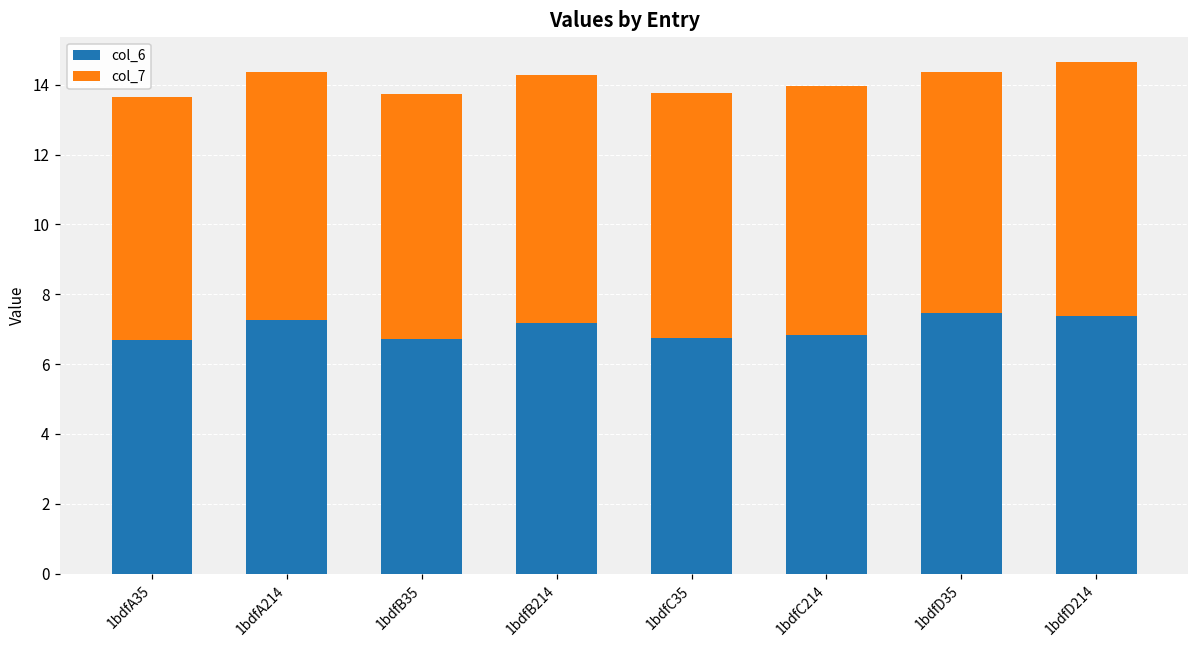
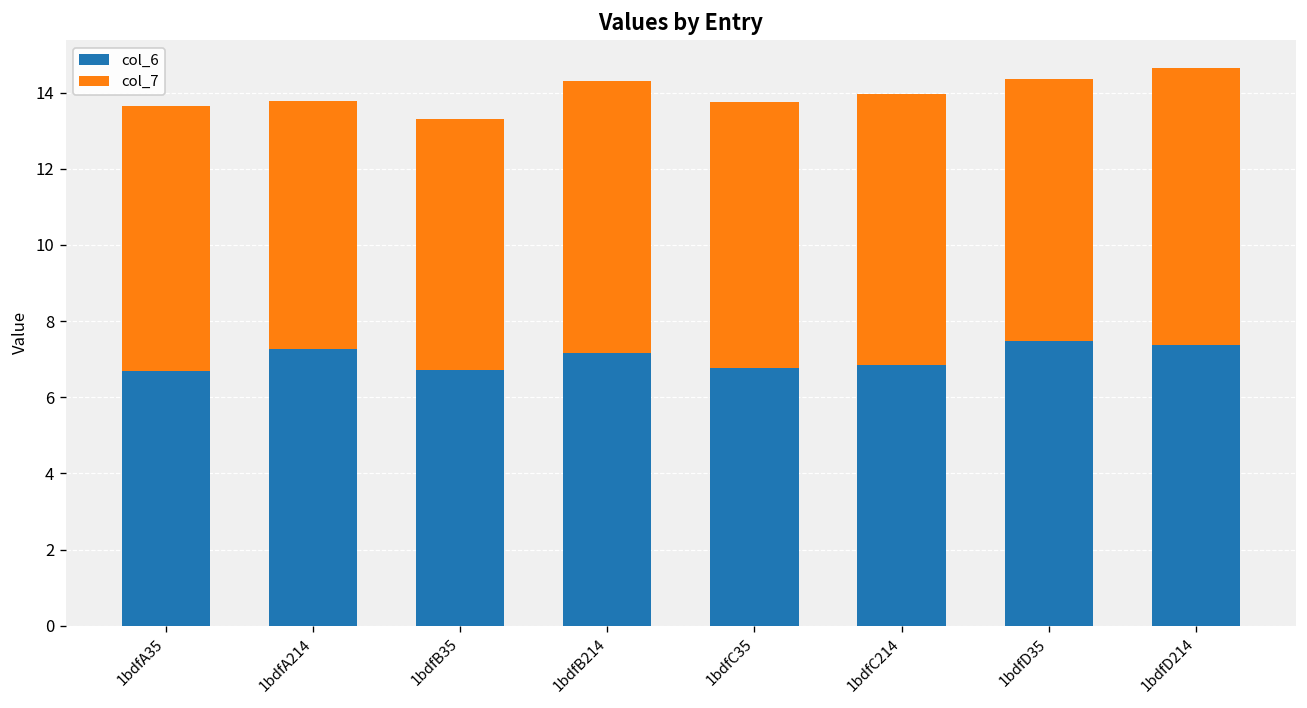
col_7, 1bdfA214: 7.1 -> 6.5
col_7, 1bdfB35: 7.0 -> 6.6
